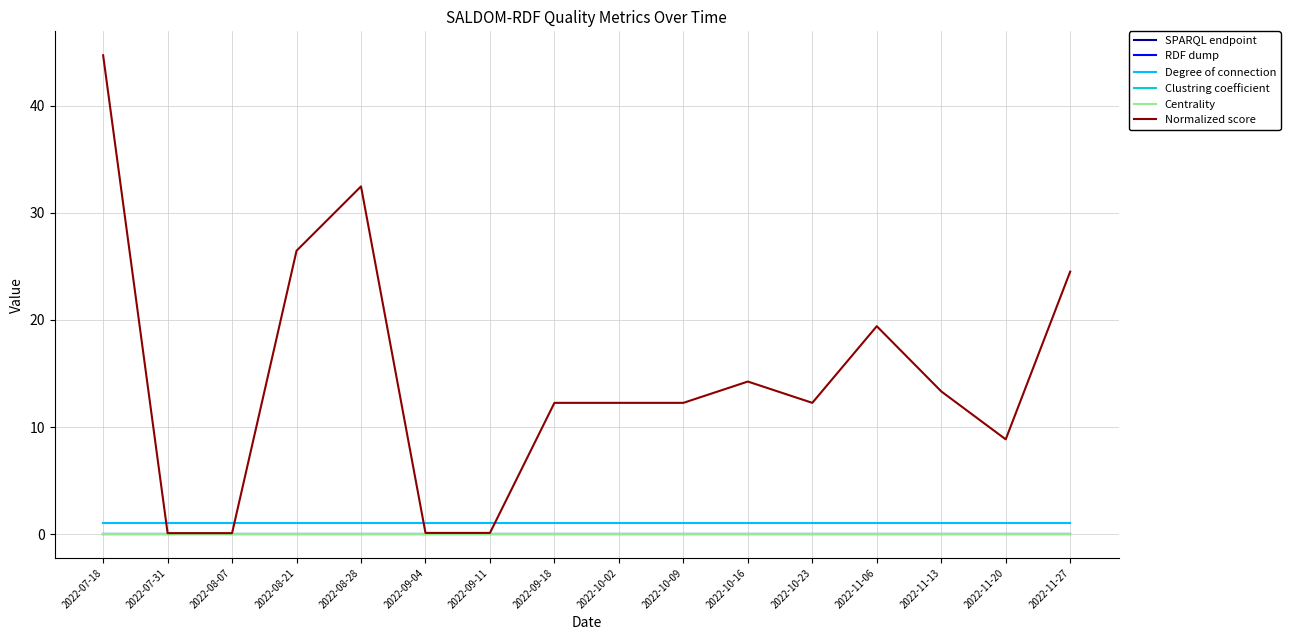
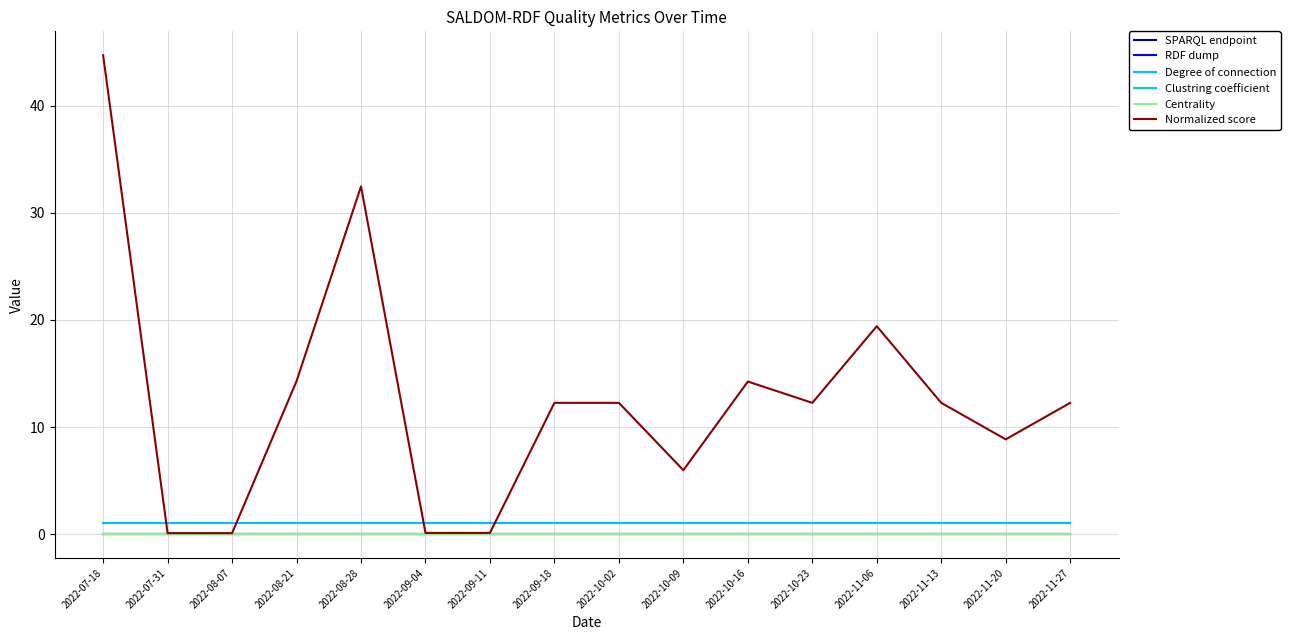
Normalized score, 2022-08-21: 26.5 -> 14.3
Normalized score, 2022-10-09: 12.3 -> 6.0
Normalized score, 2022-11-13: 13.3 -> 12.3
Normalized score, 2022-11-27: 24.5 -> 12.3
